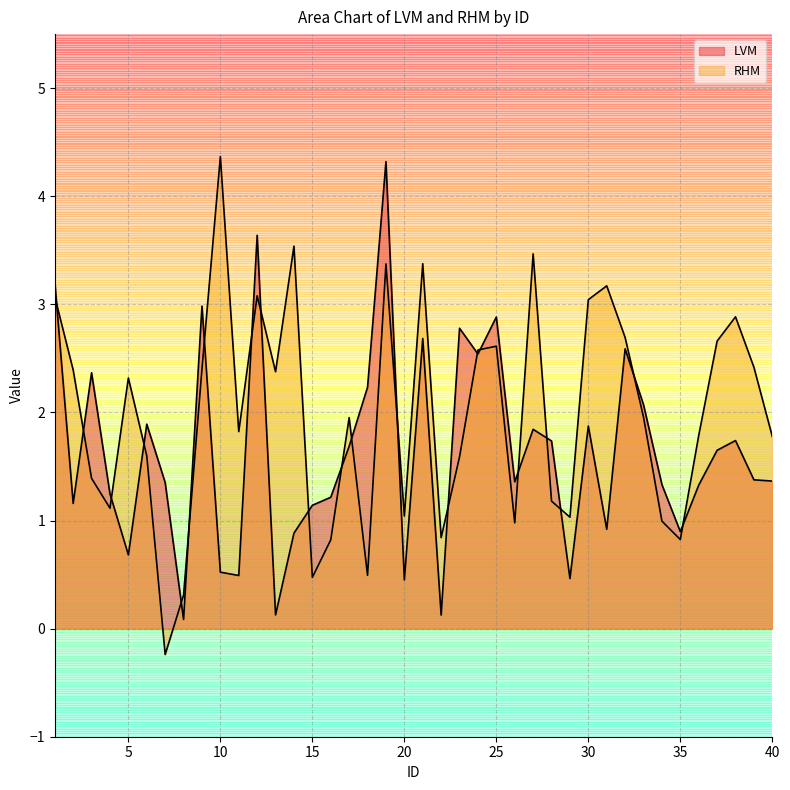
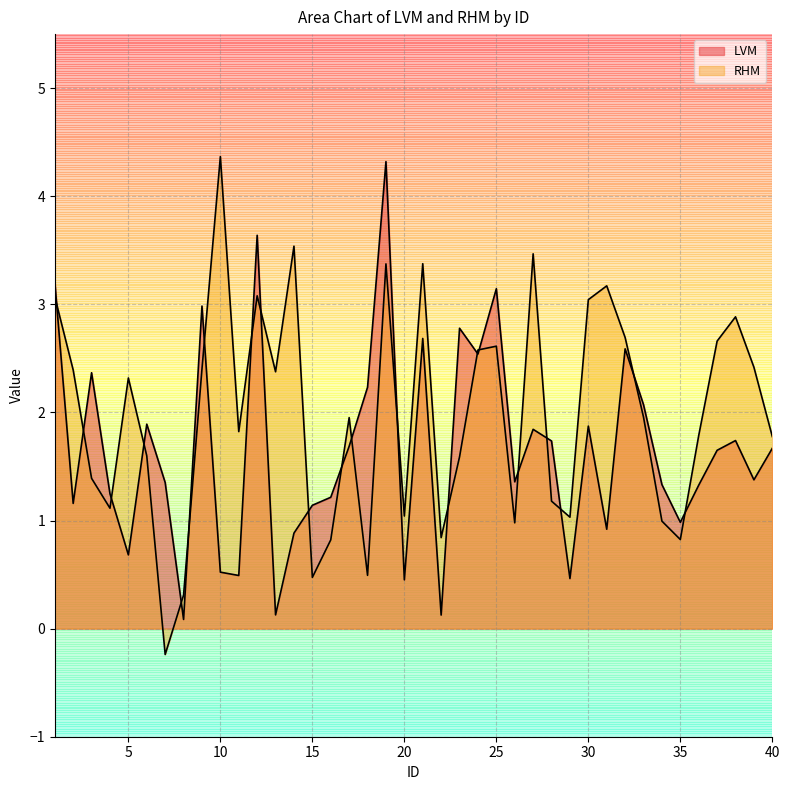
LVM, 25: 2.88 -> 3.14
LVM, 35: 0.90 -> 0.98
LVM, 40: 1.37 -> 1.67
